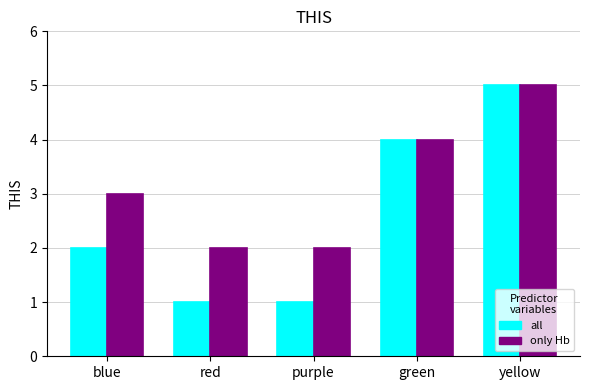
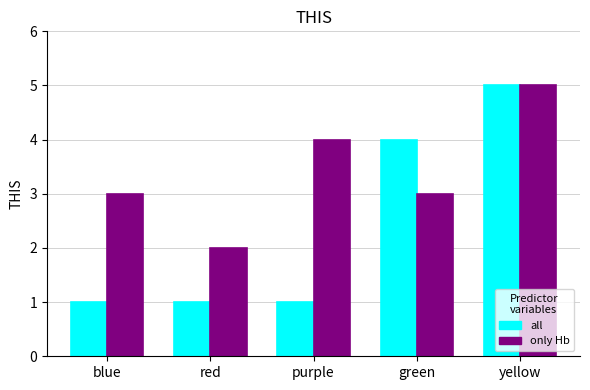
all, blue: 2 -> 1
only Hb, purple: 2 -> 4
only Hb, green: 4 -> 3
